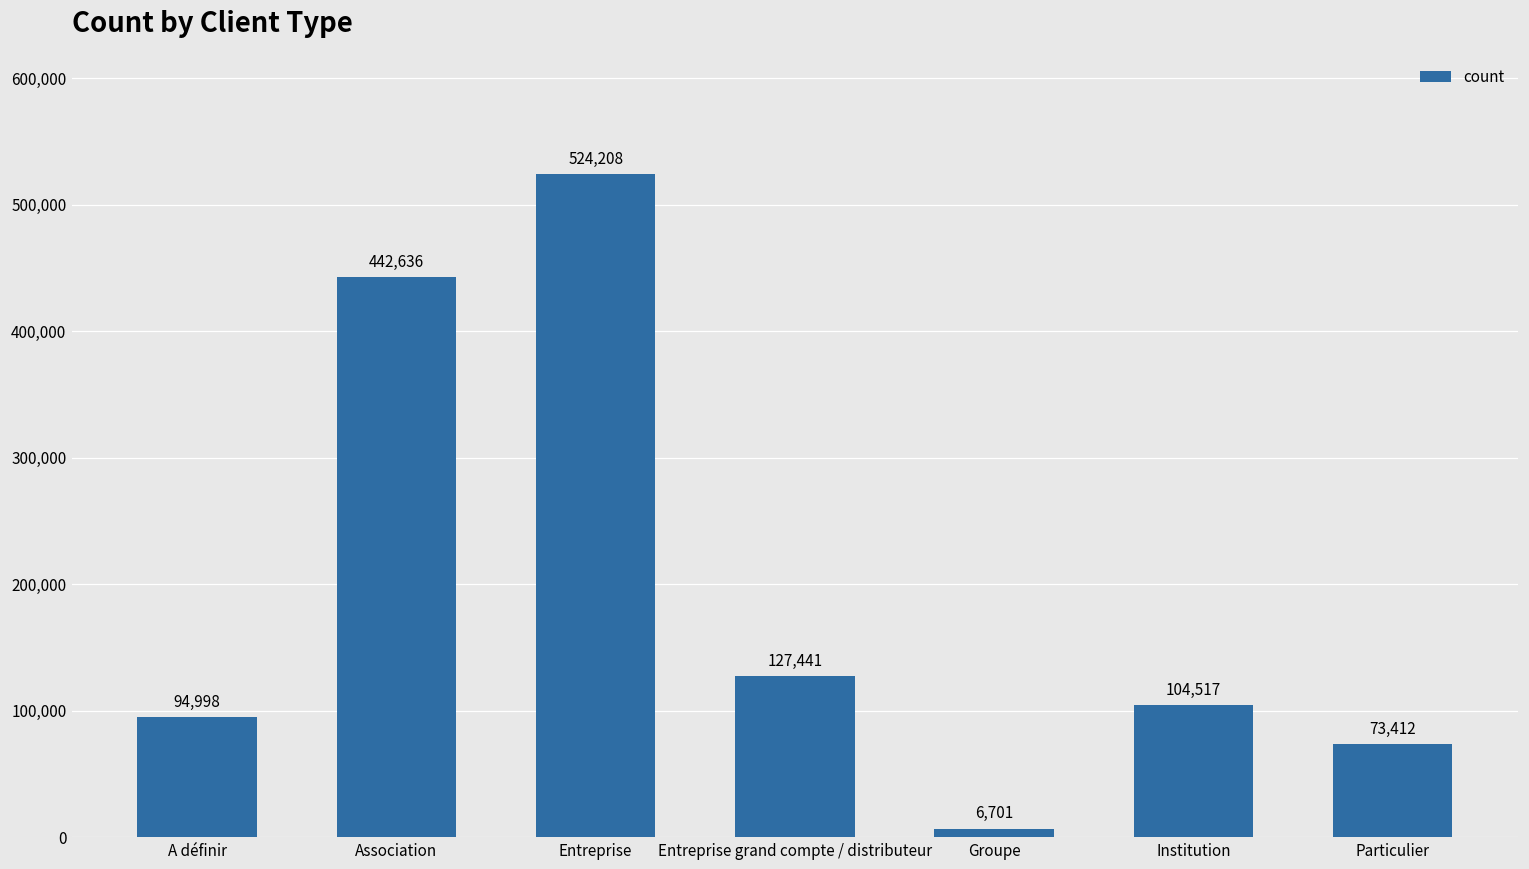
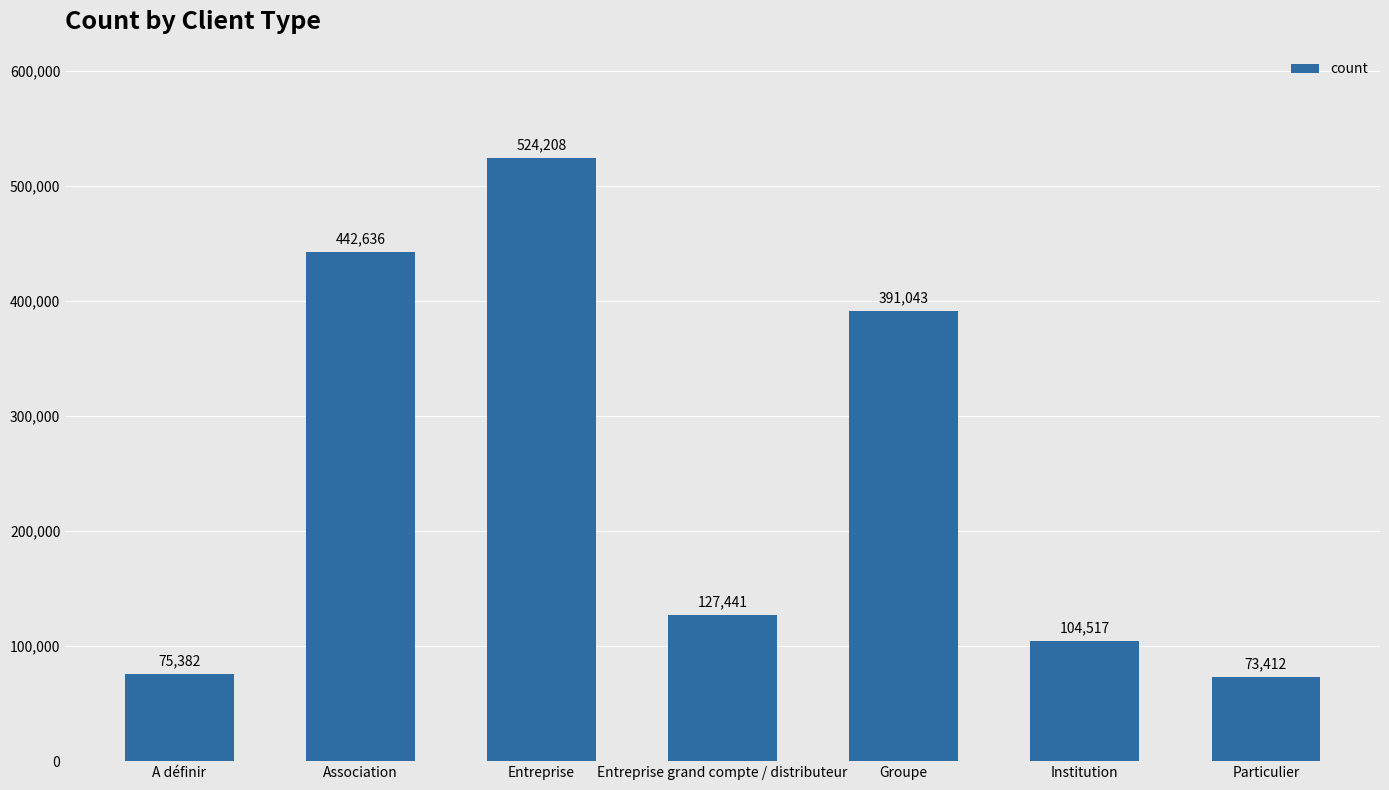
A définir: 94,998 -> 75,382
Groupe: 6,701 -> 391,043
